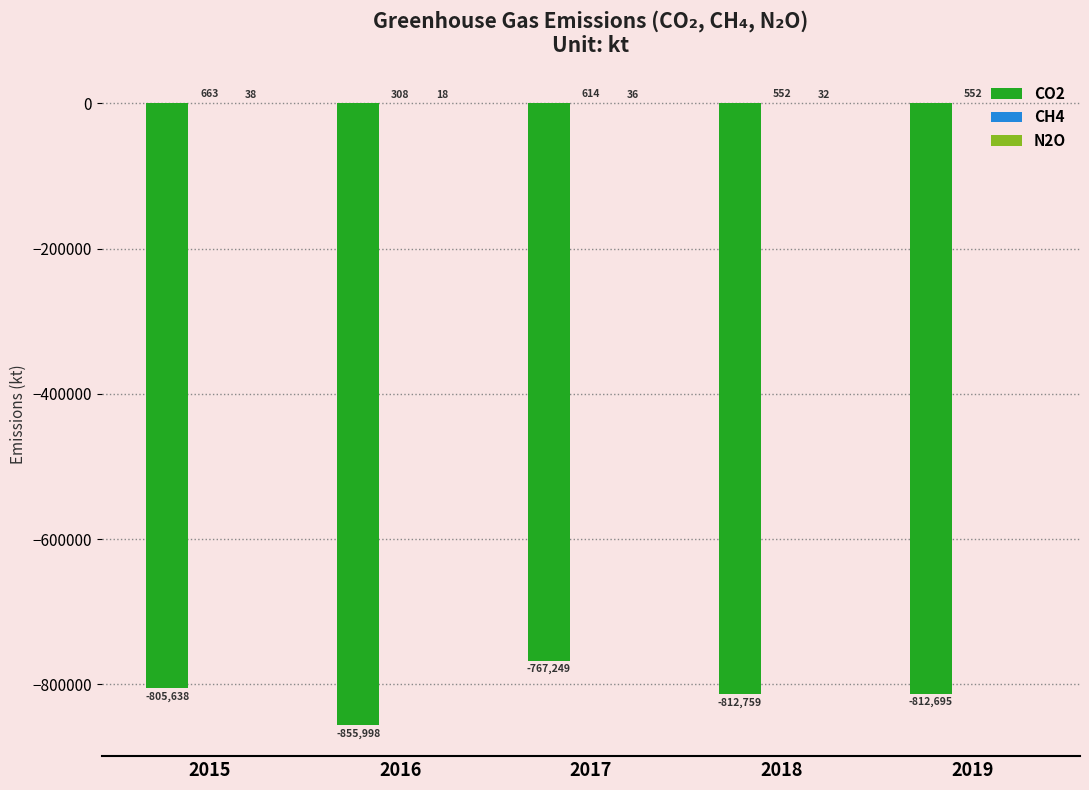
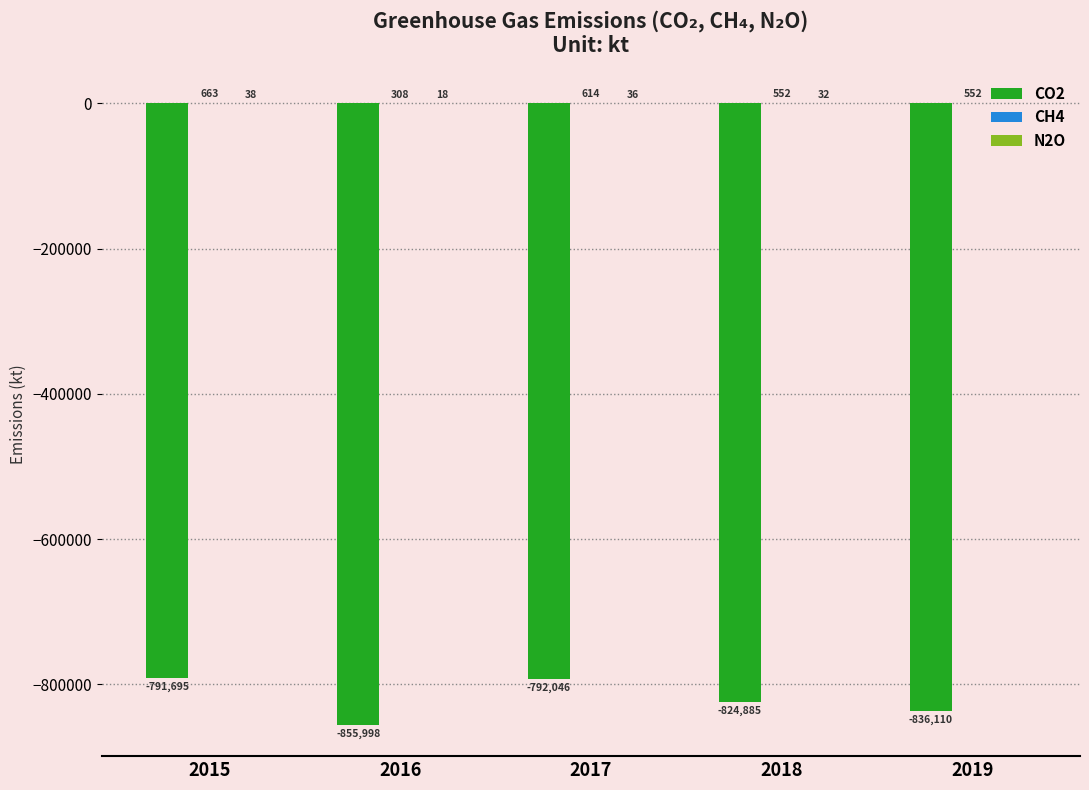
CO2, 2015: -805,638 -> -791,695
CO2, 2017: -767,249 -> -792,046
CO2, 2018: -812,759 -> -824,885
CO2, 2019: -812,695 -> -836,110
